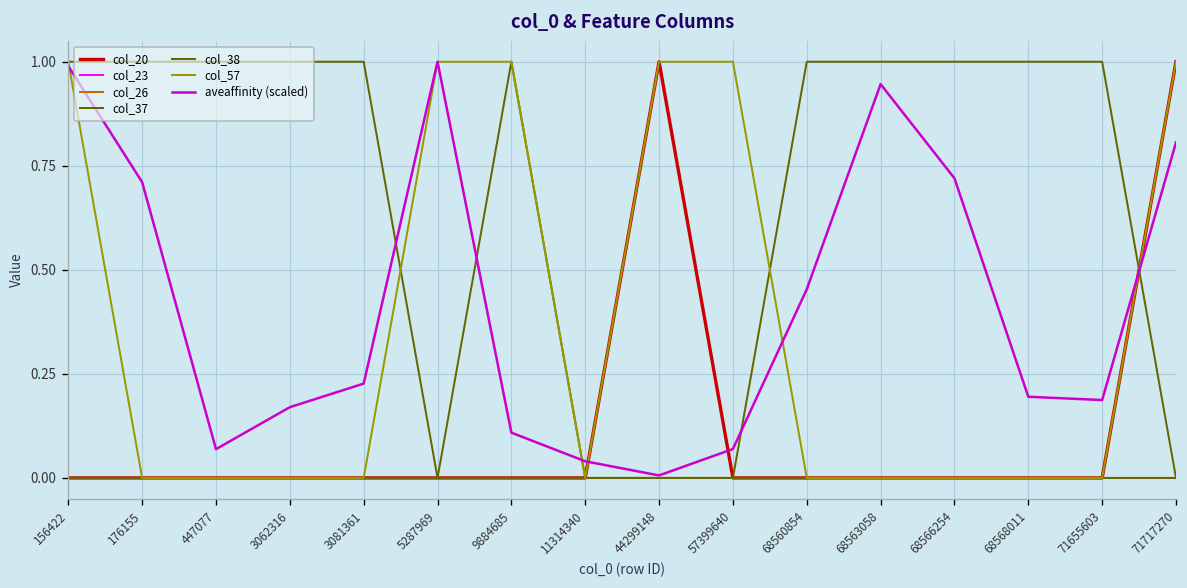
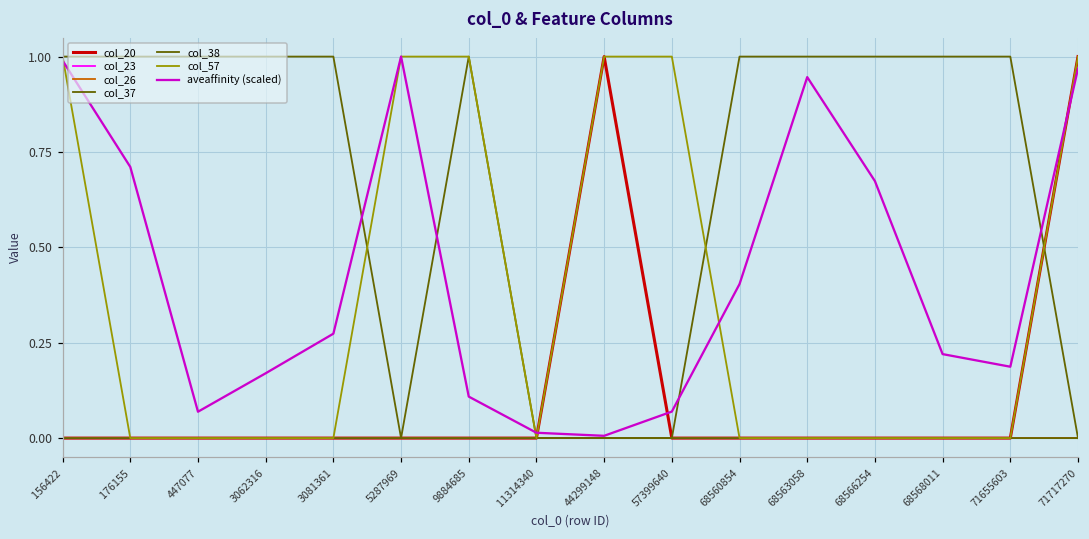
aveaffinity (scaled), 3081361: 0.23 -> 0.27
aveaffinity (scaled), 11314340: 0.04 -> 0.01
aveaffinity (scaled), 68560854: 0.45 -> 0.40
aveaffinity (scaled), 68566254: 0.72 -> 0.67
aveaffinity (scaled), 68568011: 0.20 -> 0.22
aveaffinity (scaled), 71717270: 0.81 -> 0.97
